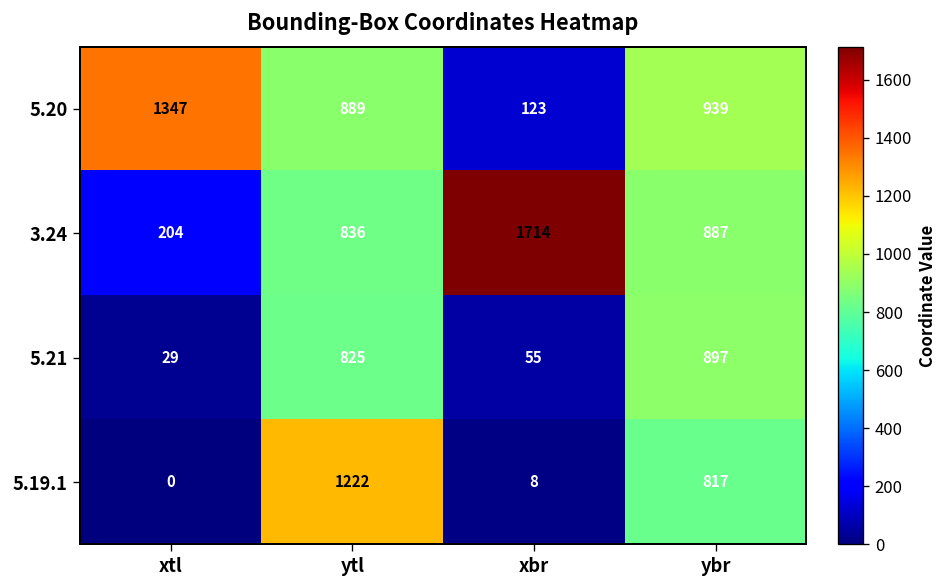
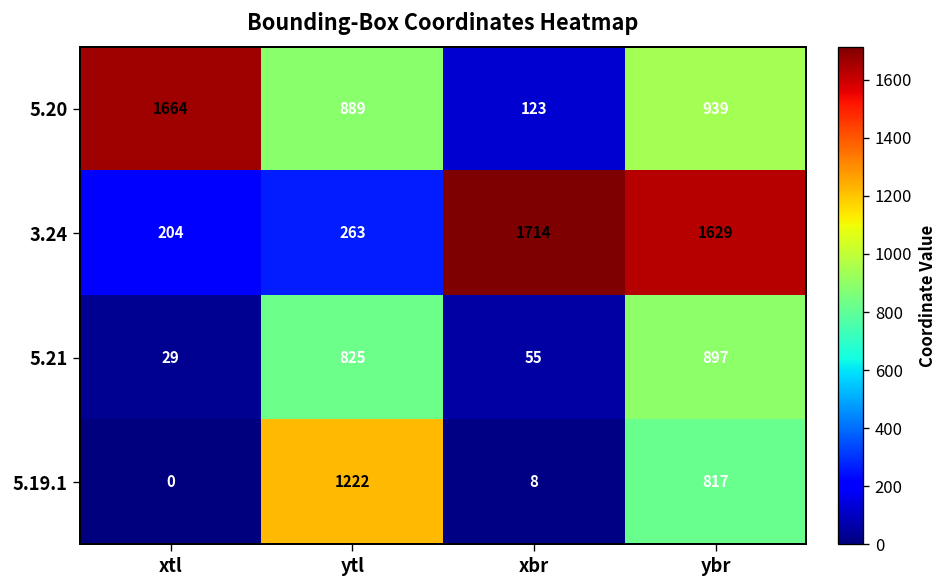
5.20, xtl: 1347 -> 1664
3.24, ytl: 836 -> 263
3.24, ybr: 887 -> 1629
